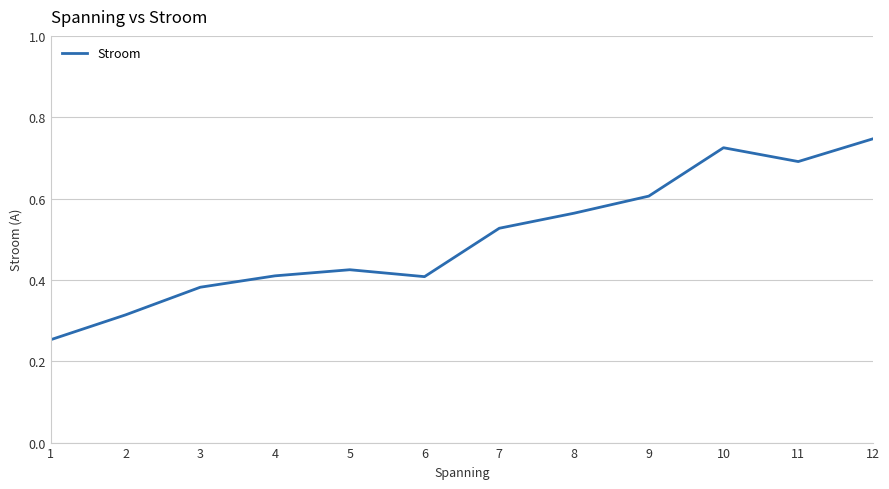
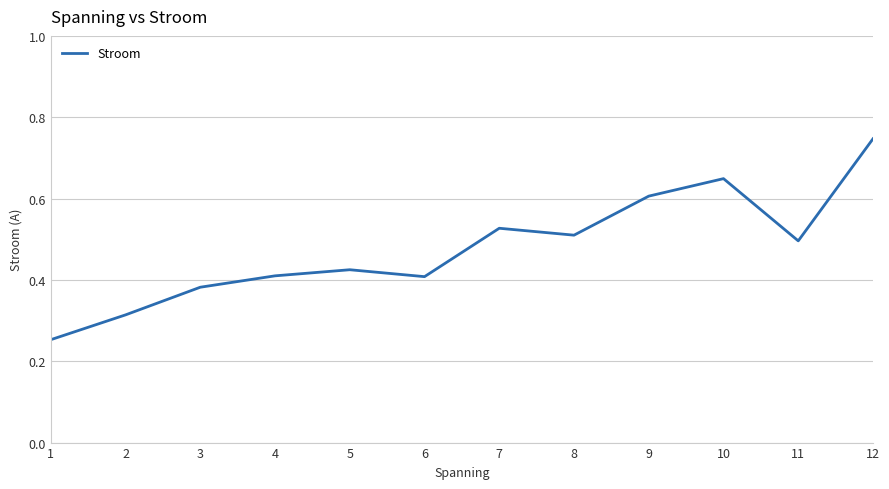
8: 0.56 -> 0.51
10: 0.73 -> 0.65
11: 0.69 -> 0.50
